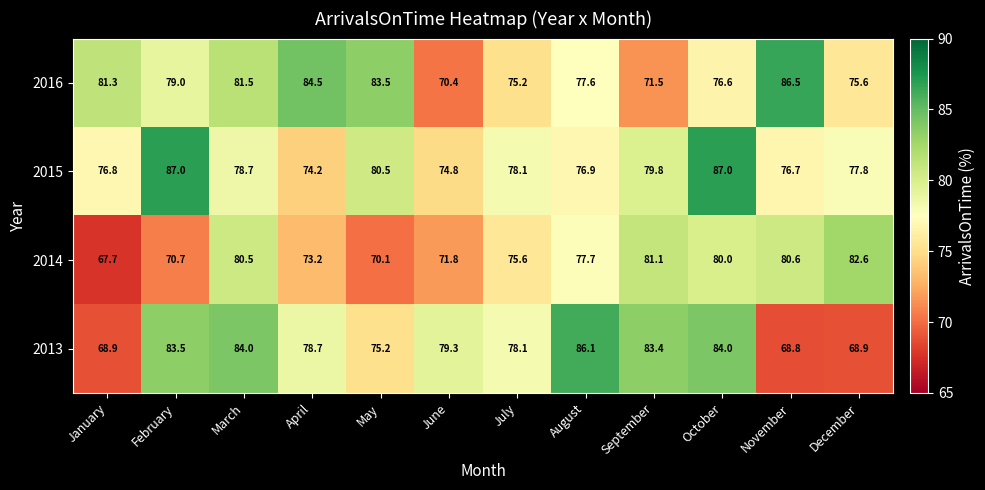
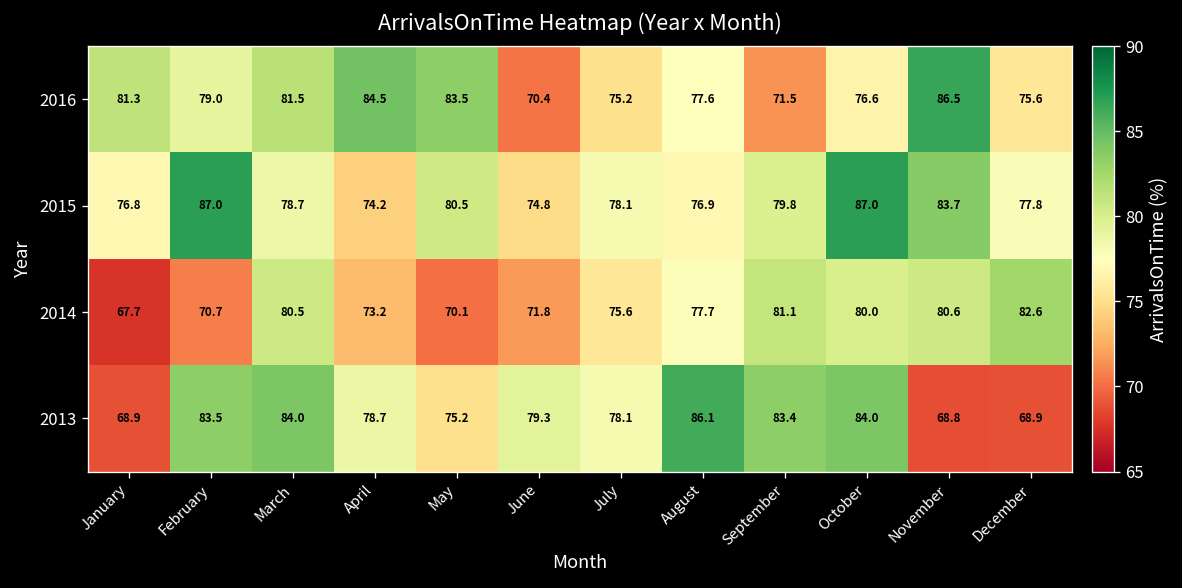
2015, November: 76.7 -> 83.7
